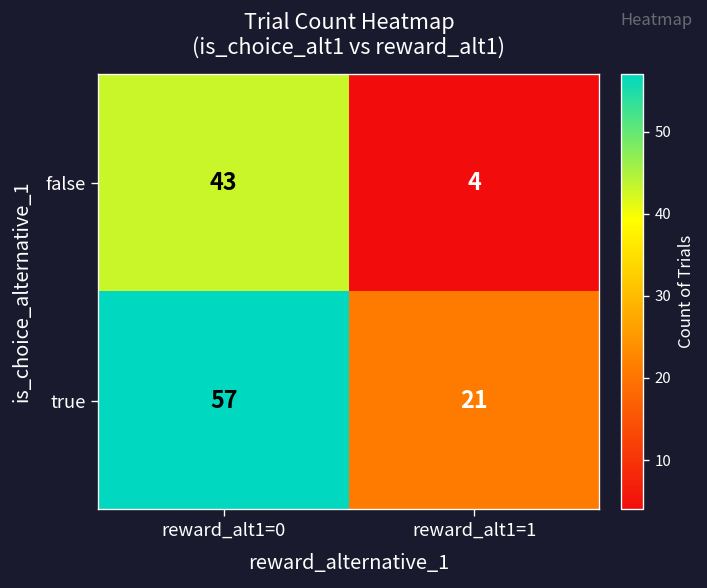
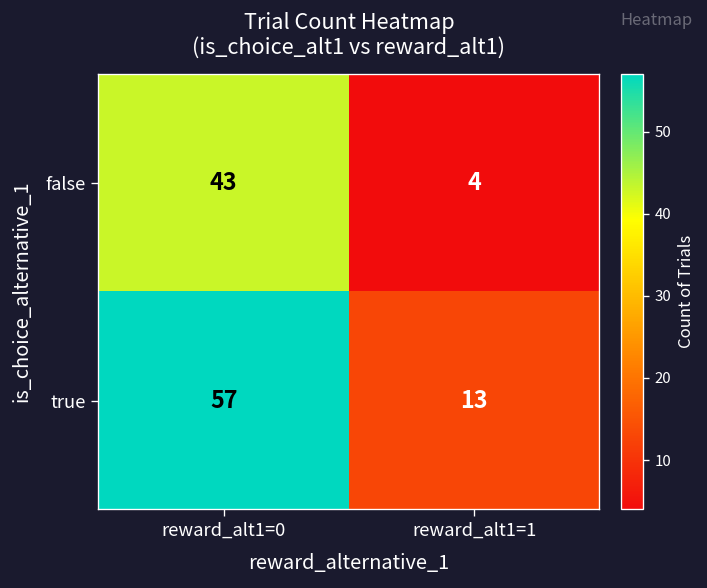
true, reward_alt1=1: 21 -> 13
